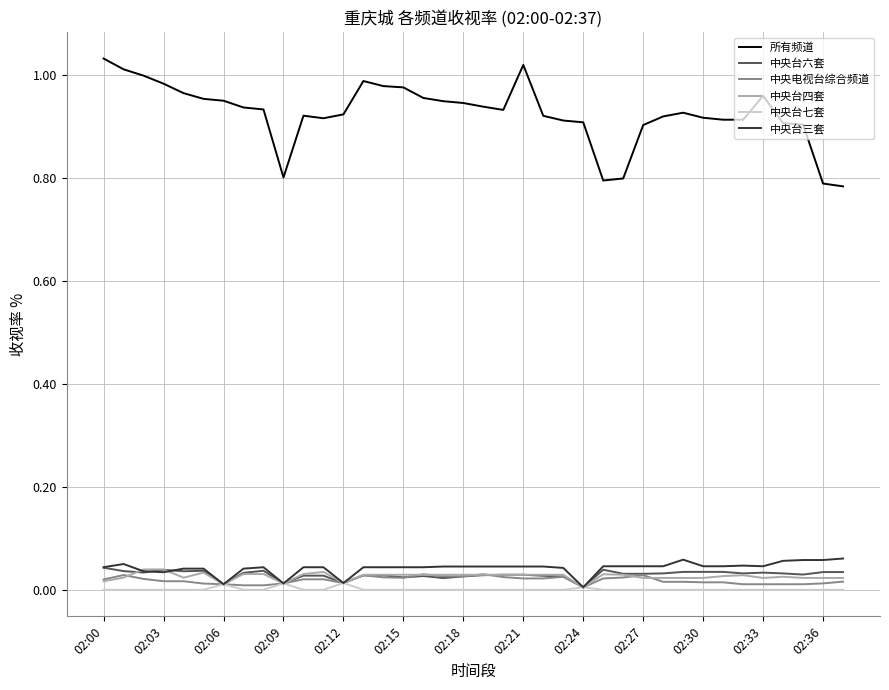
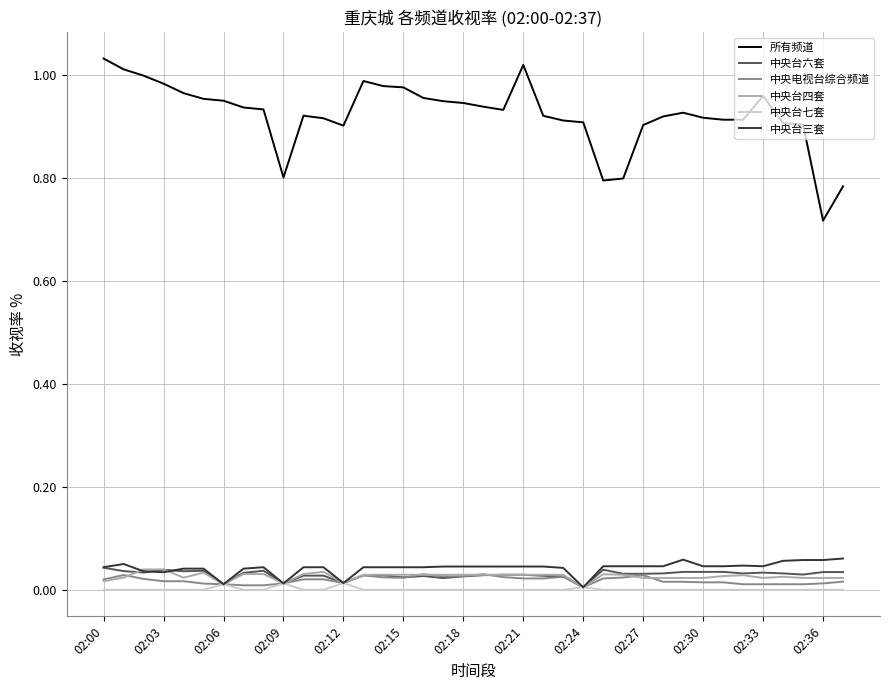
所有频道, 02:12: 0.92 -> 0.90
所有频道, 02:36: 0.79 -> 0.72
